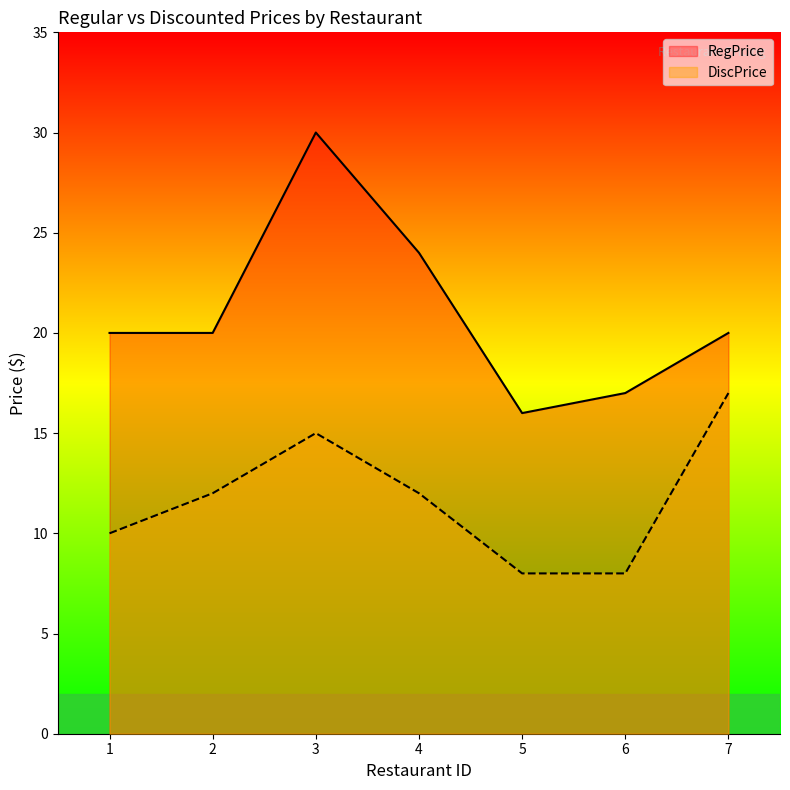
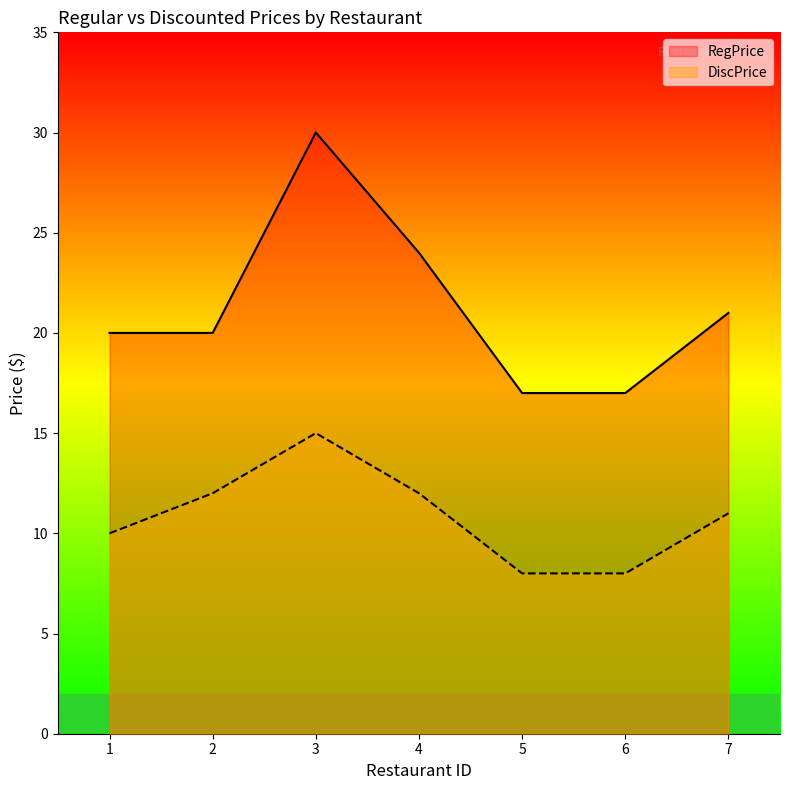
RegPrice, 5: 16 -> 17
RegPrice, 7: 20 -> 21
DiscPrice, 7: 17 -> 11
